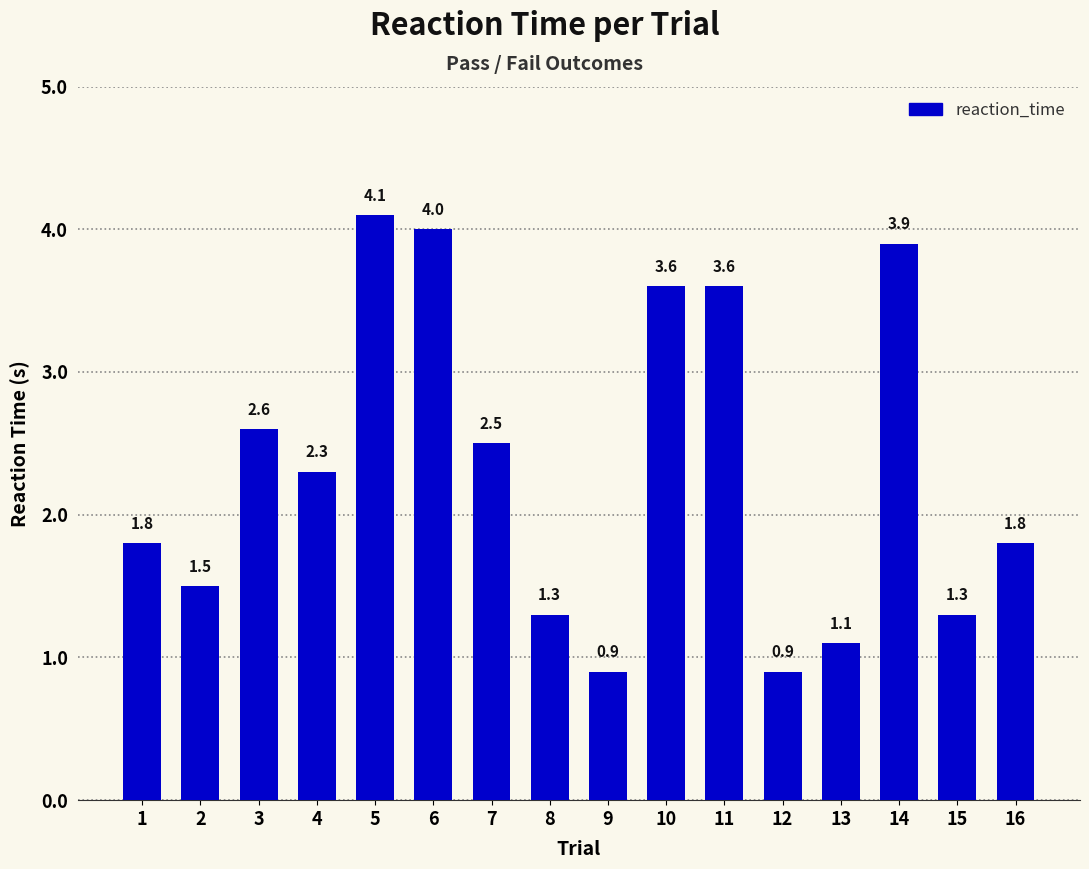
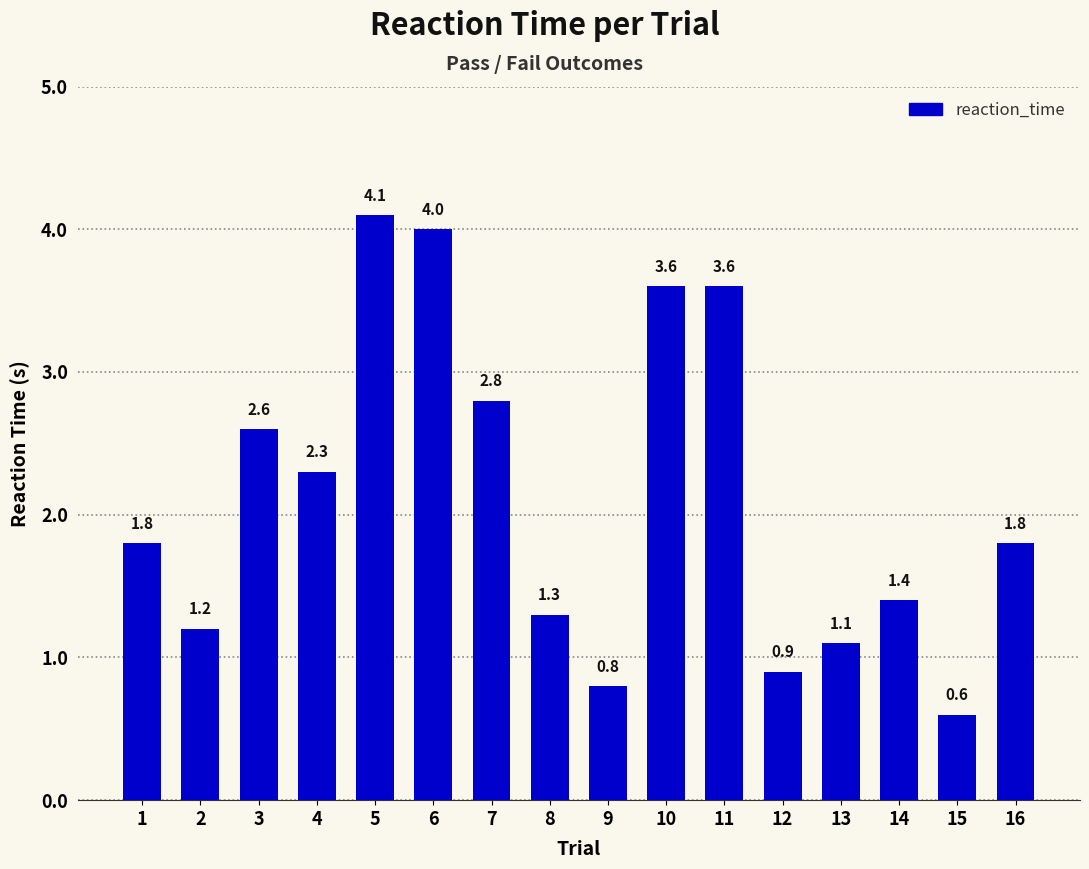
2: 1.5 -> 1.2
7: 2.5 -> 2.8
9: 0.9 -> 0.8
14: 3.9 -> 1.4
15: 1.3 -> 0.6
